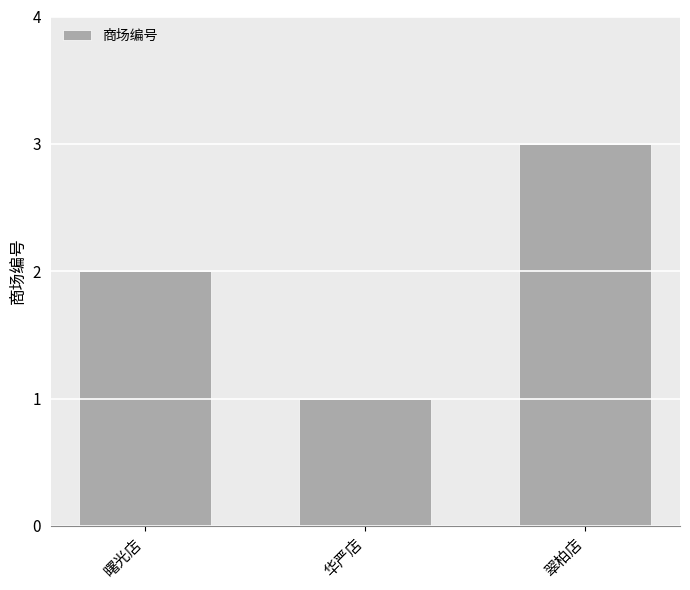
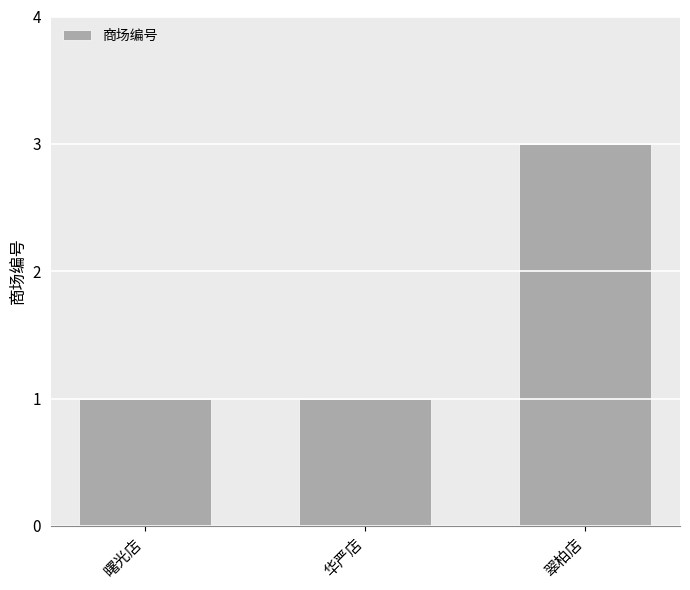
曙光店: 2 -> 1
